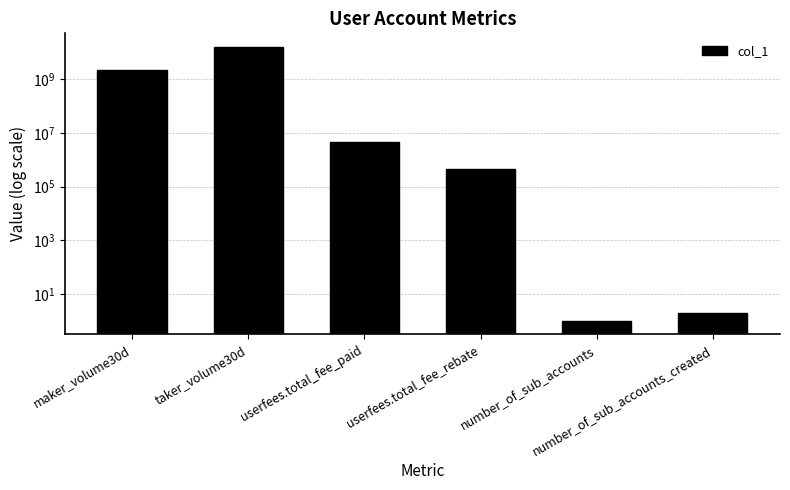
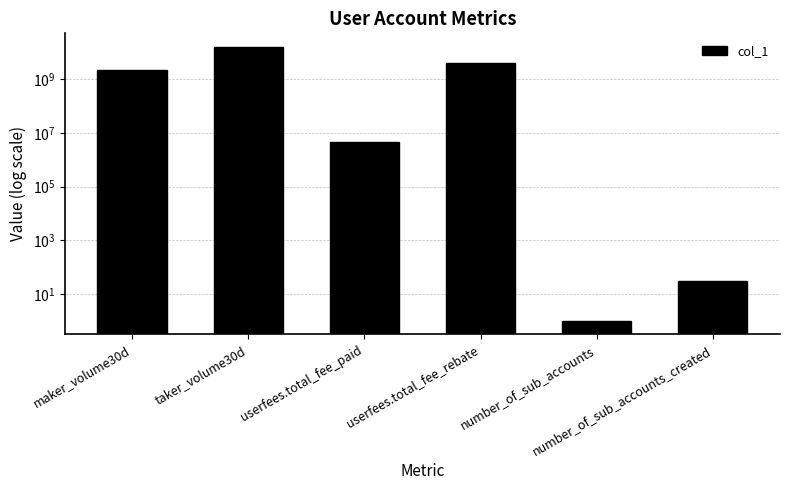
userfees.total_fee_rebate: 500000 -> 4000000000
number_of_sub_accounts_created: 2 -> 30
